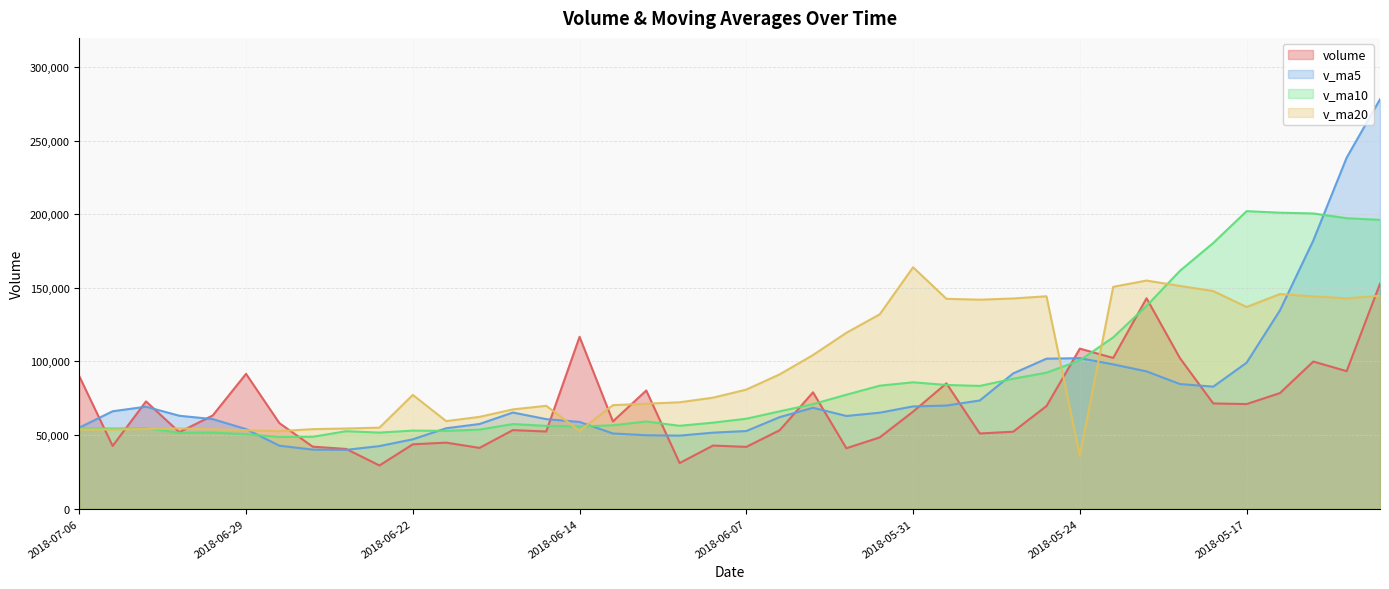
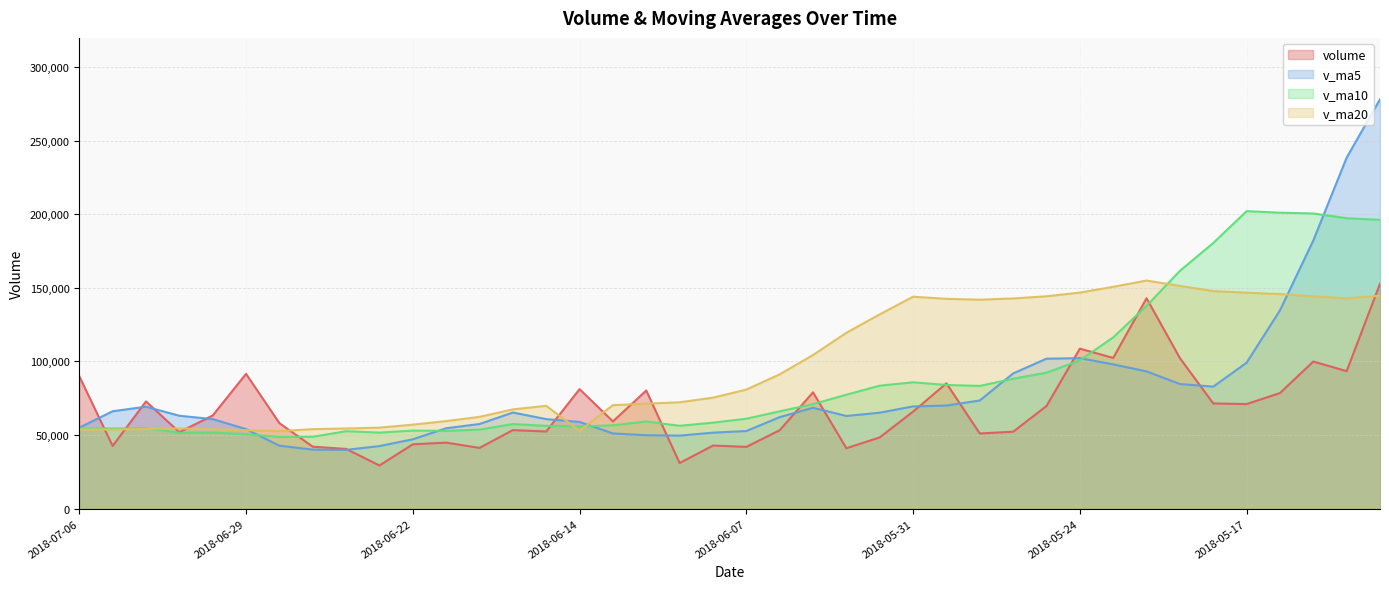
v_ma20, 2018-06-22: 77,000 -> 57,000
volume, 2018-06-14: 117,000 -> 81,000
v_ma20, 2018-05-31: 164,000 -> 144,000
v_ma20, 2018-05-24: 36,000 -> 147,000
v_ma20, 2018-05-17: 137,000 -> 147,000
